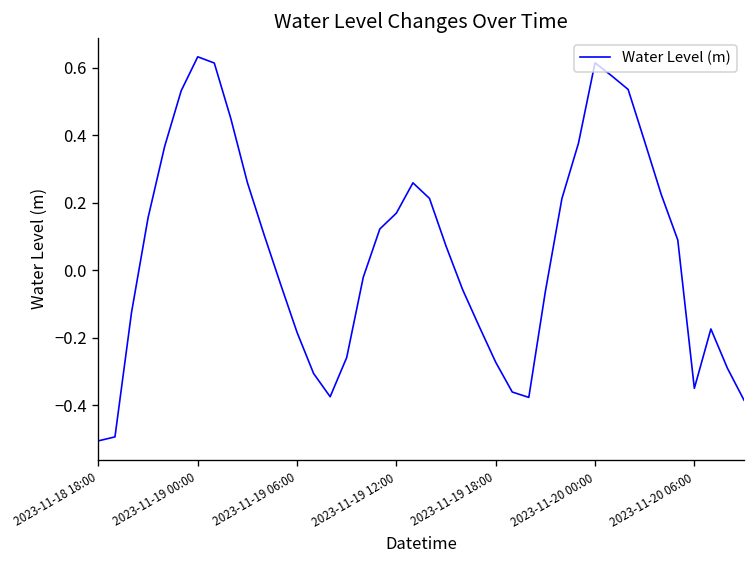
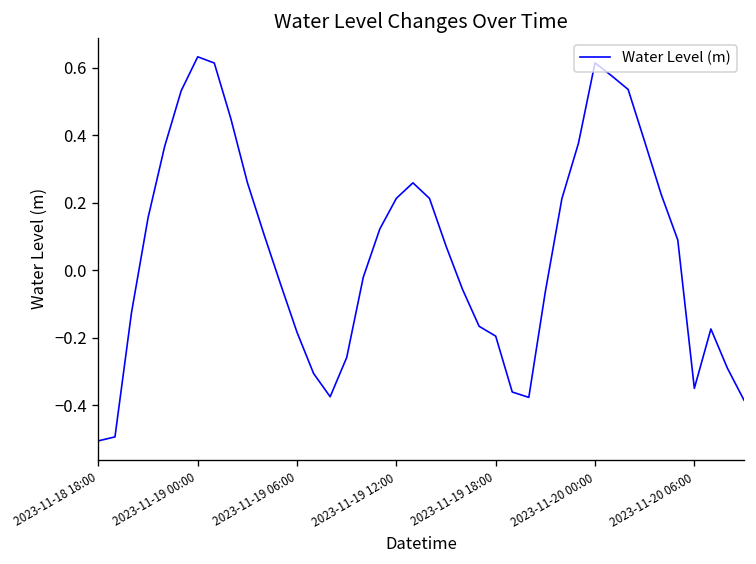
2023-11-19 12:00: 0.17 -> 0.21
2023-11-19 18:00: -0.27 -> -0.20
